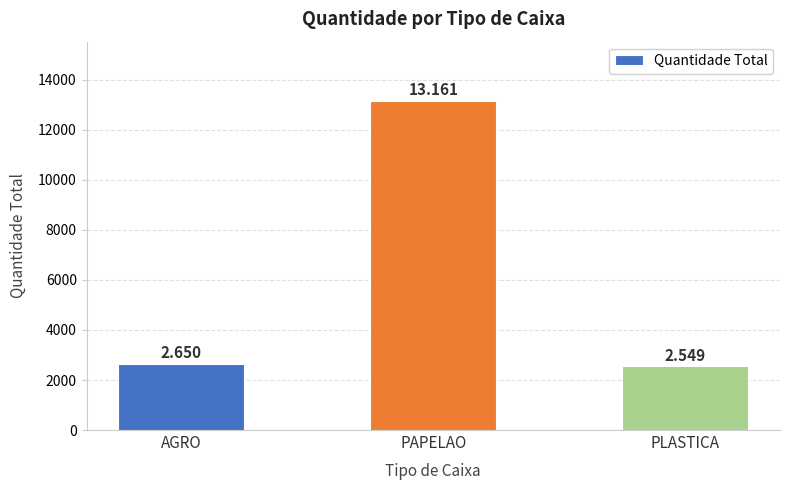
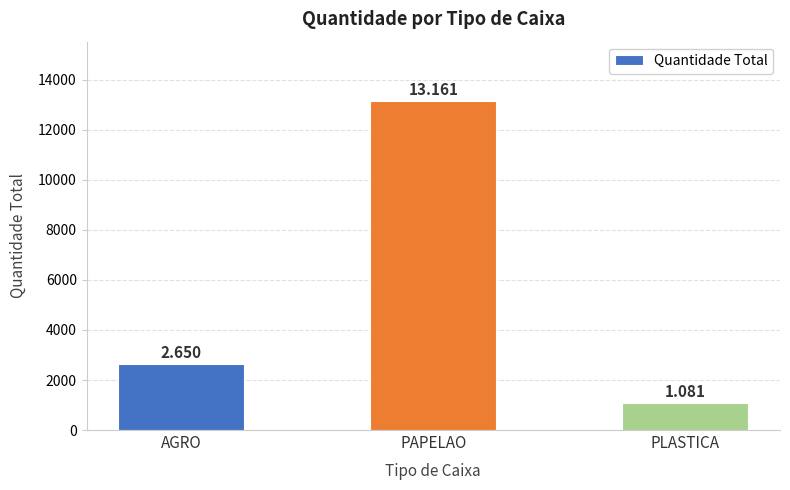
PLASTICA: 2.549 -> 1.081
